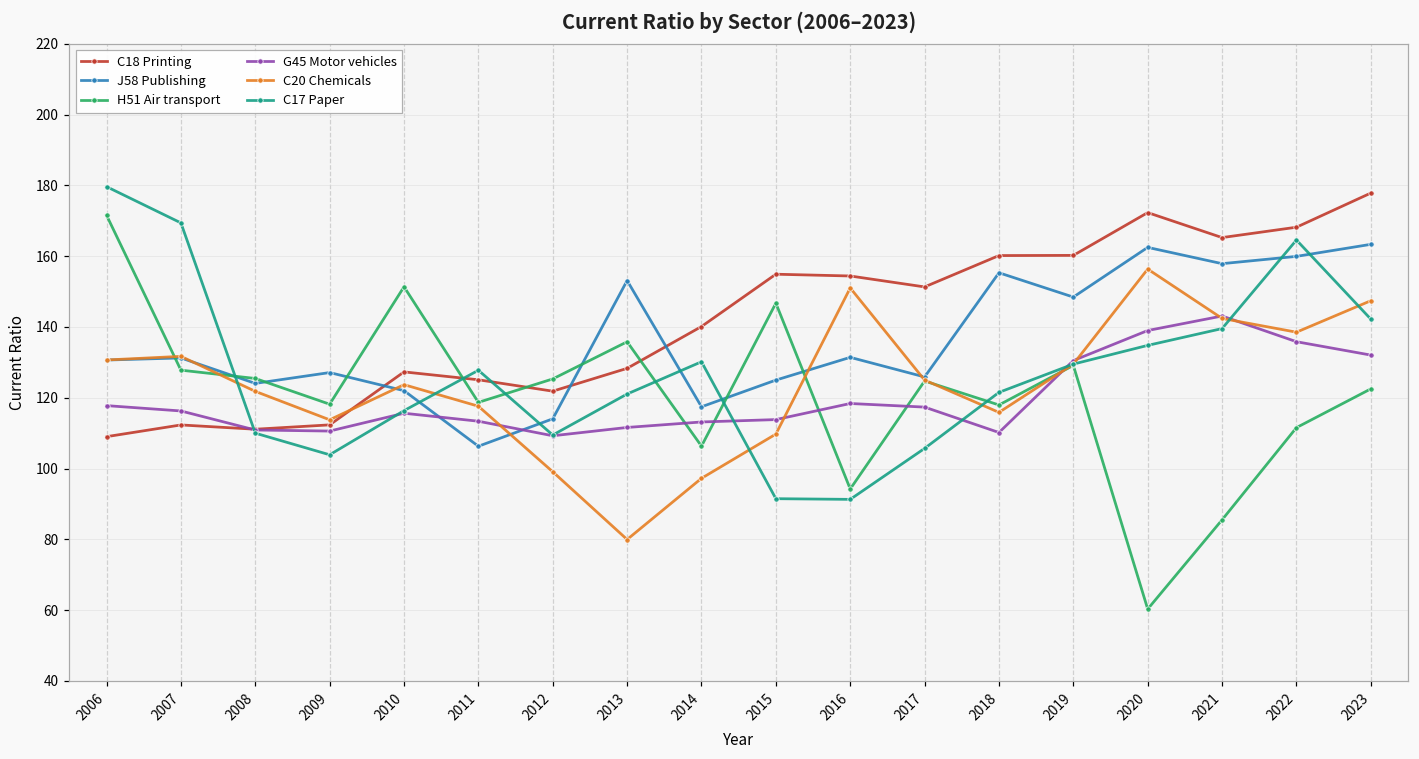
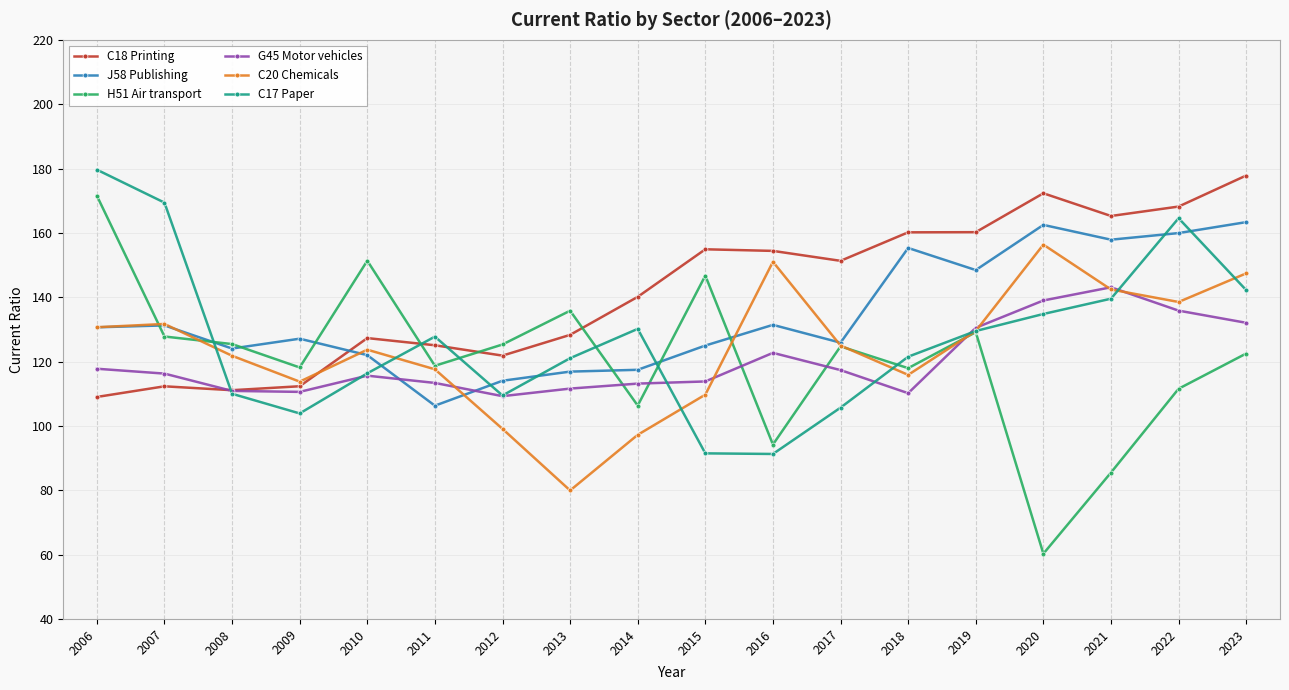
J58 Publishing, 2013: 153 -> 117
G45 Motor vehicles, 2016: 118 -> 123
